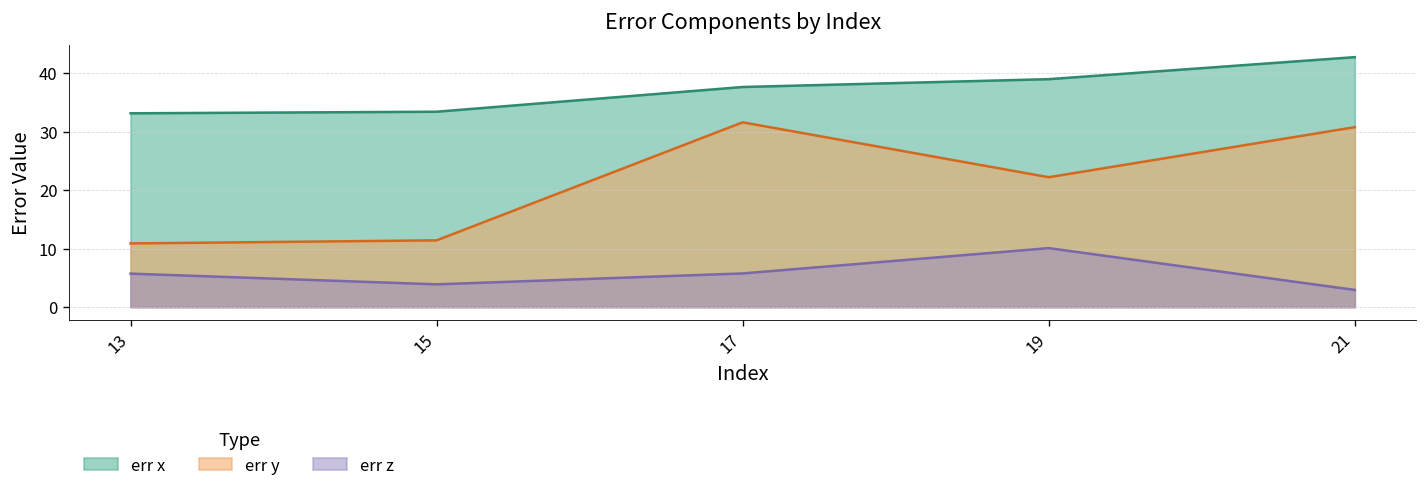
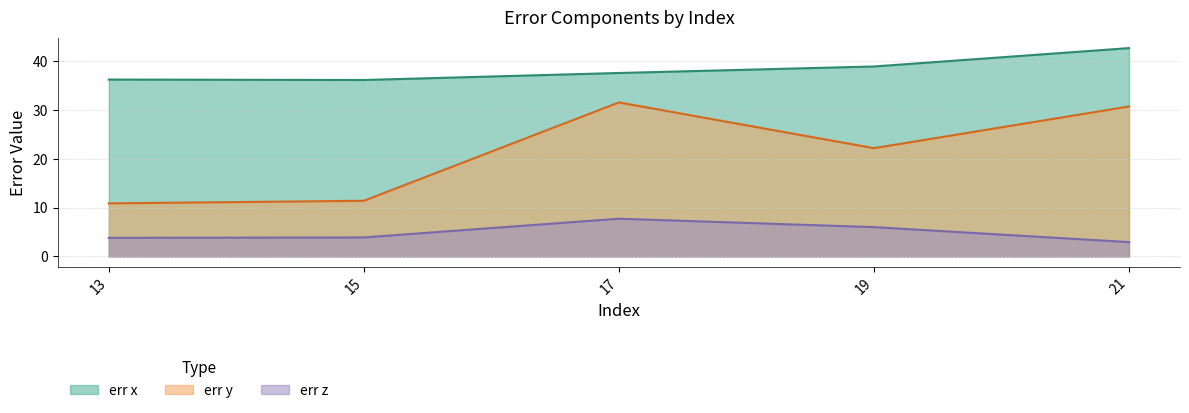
err x, 13: 33 -> 36
err z, 13: 6 -> 4
err x, 15: 33 -> 36
err z, 17: 6 -> 8
err z, 19: 10 -> 6
